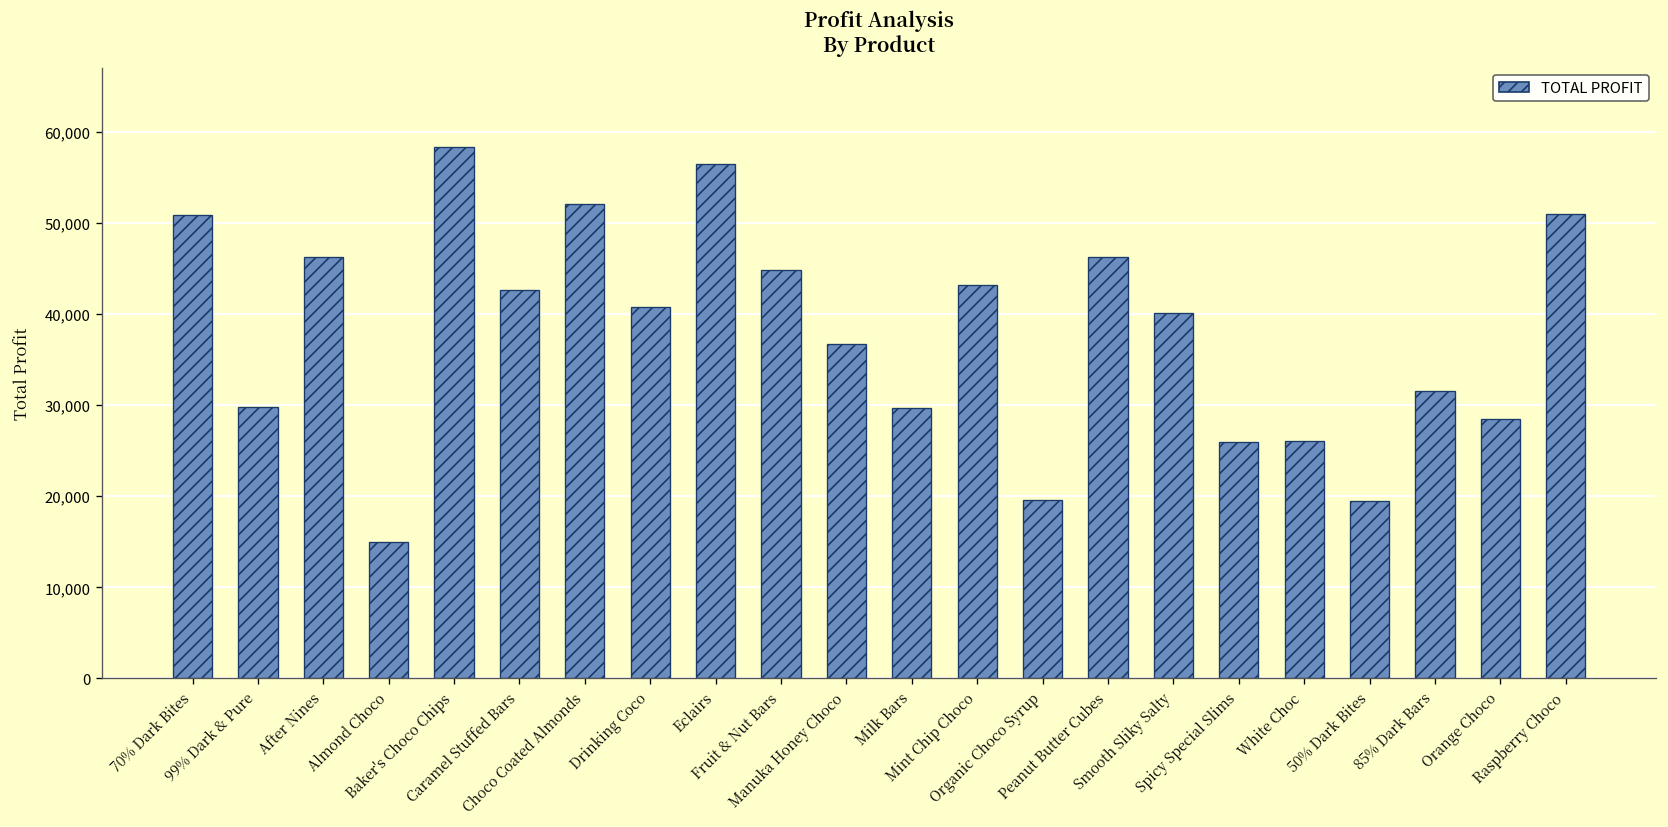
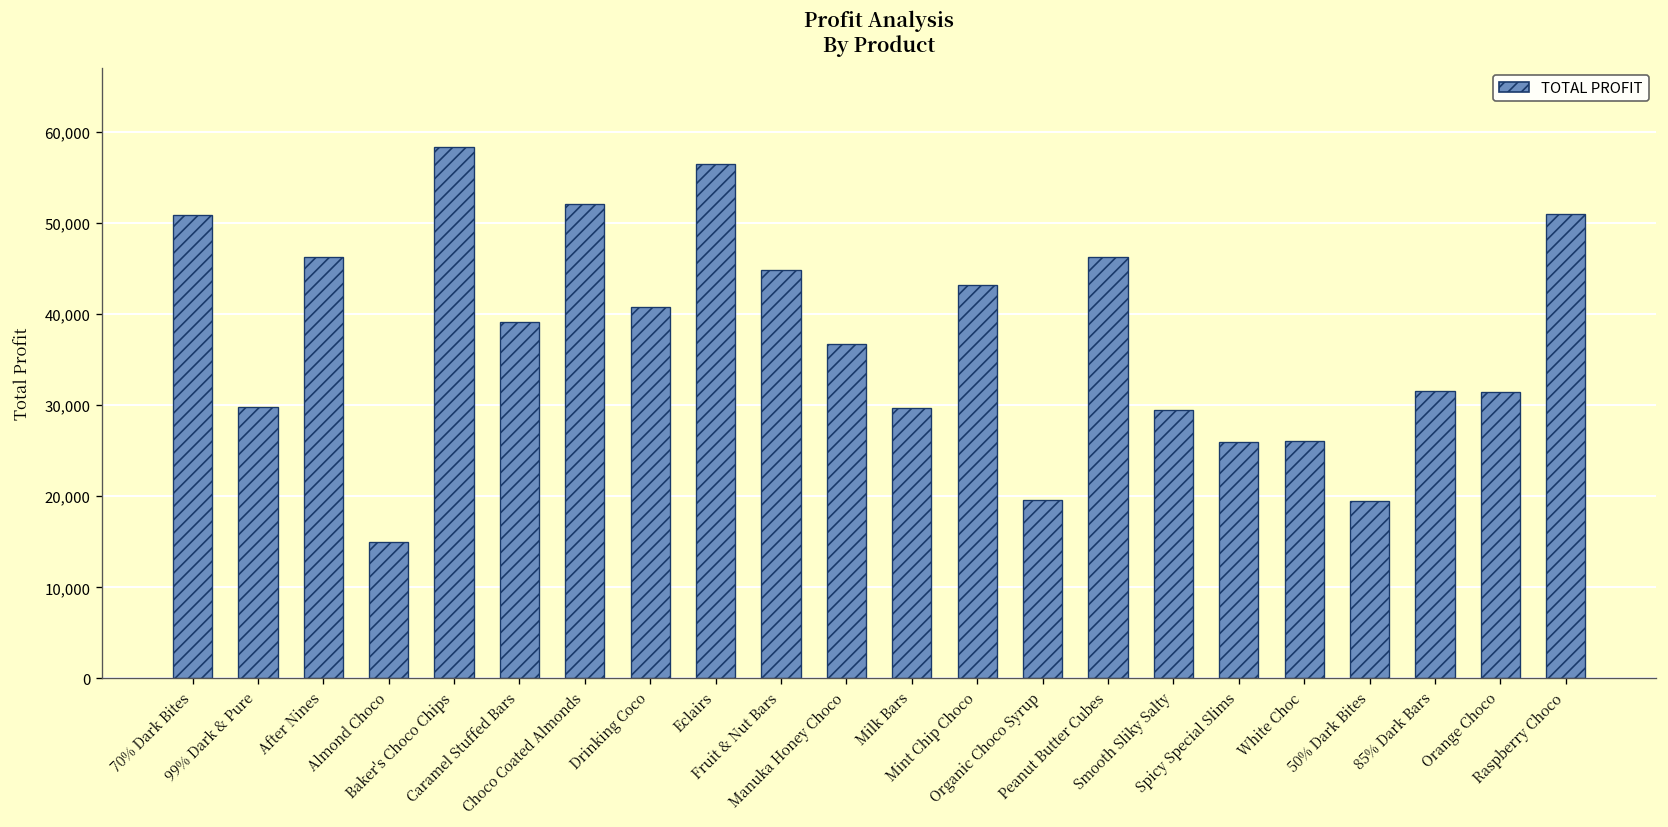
Caramel Stuffed Bars: 43,000 -> 39,000
Smooth Sliky Salty: 40,000 -> 30,000
Orange Choco: 28,000 -> 31,000
